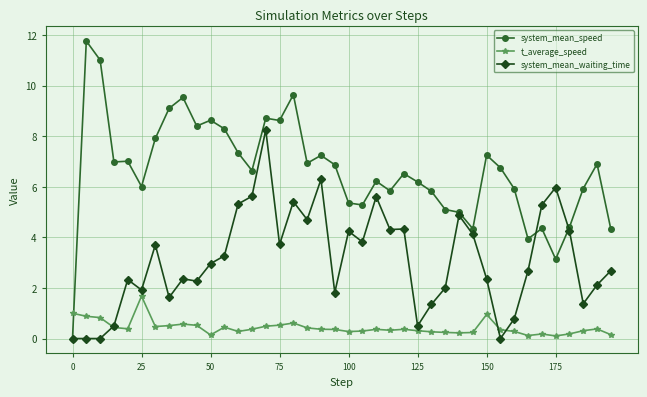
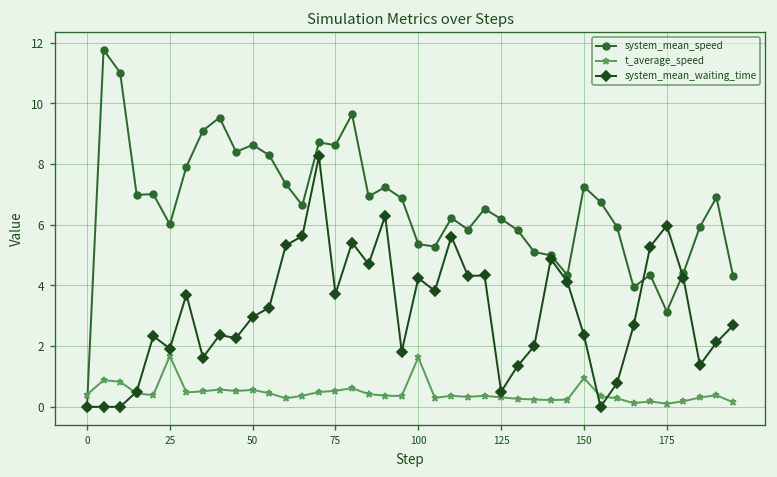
t_average_speed, 0: 1.0 -> 0.4
t_average_speed, 50: 0.1 -> 0.6
t_average_speed, 100: 0.3 -> 1.6
